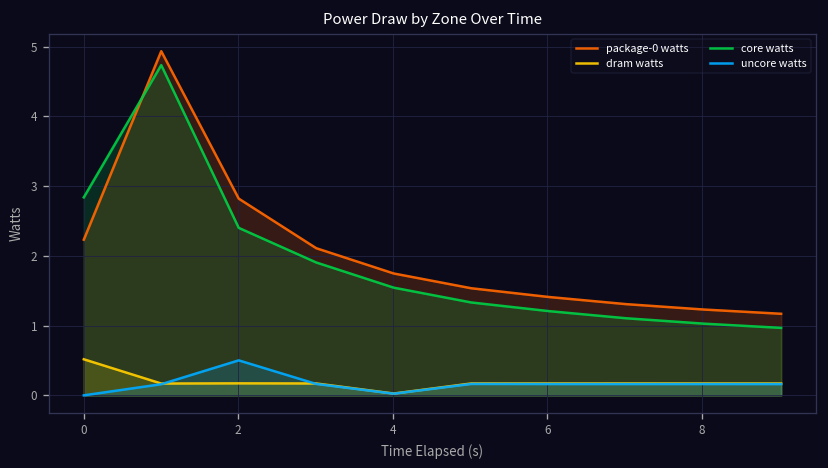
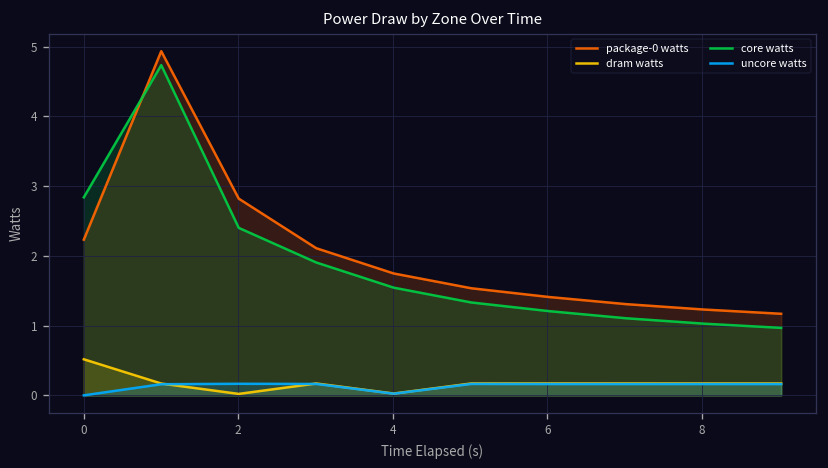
dram watts, 2: 0.2 -> 0.0
uncore watts, 2: 0.5 -> 0.2
